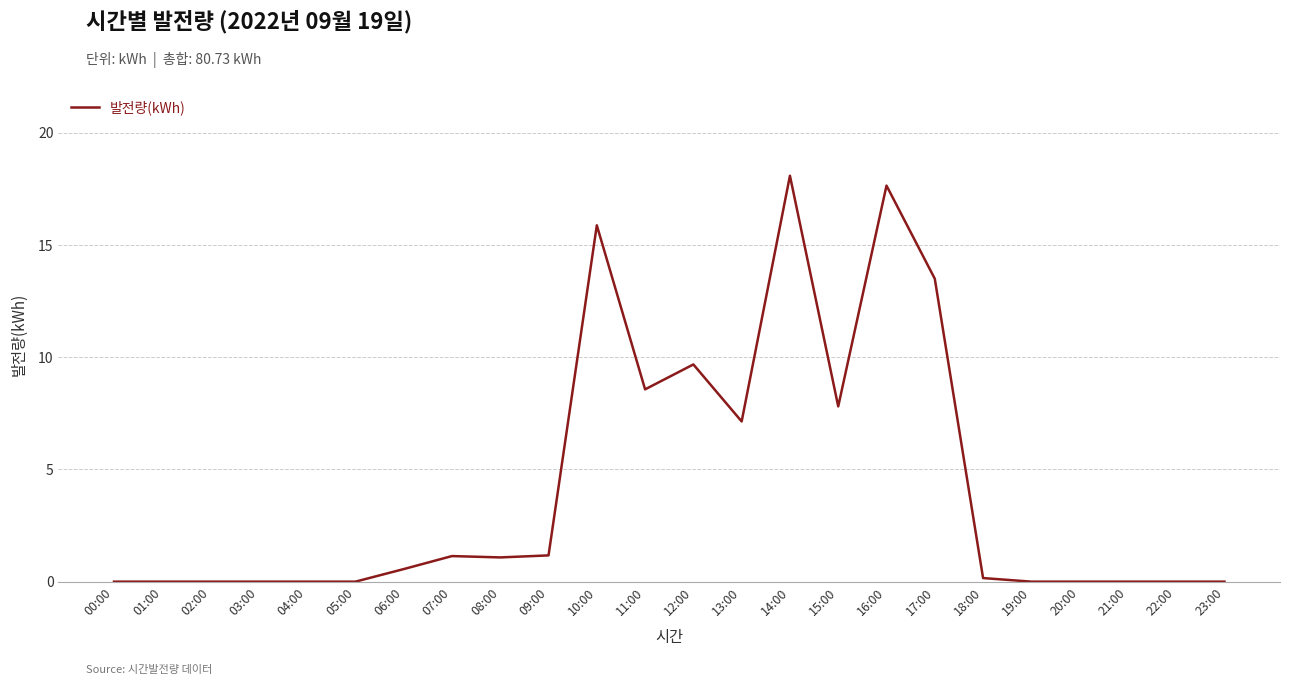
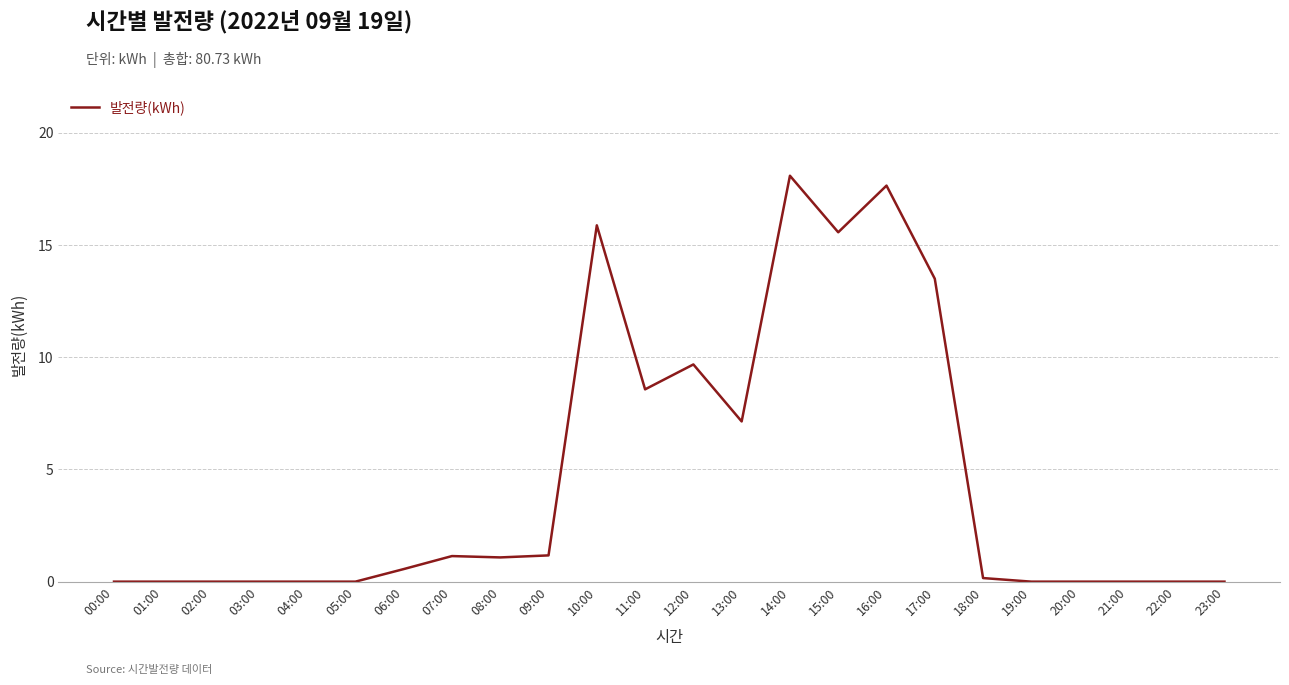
15:00: 7.8 -> 15.6
